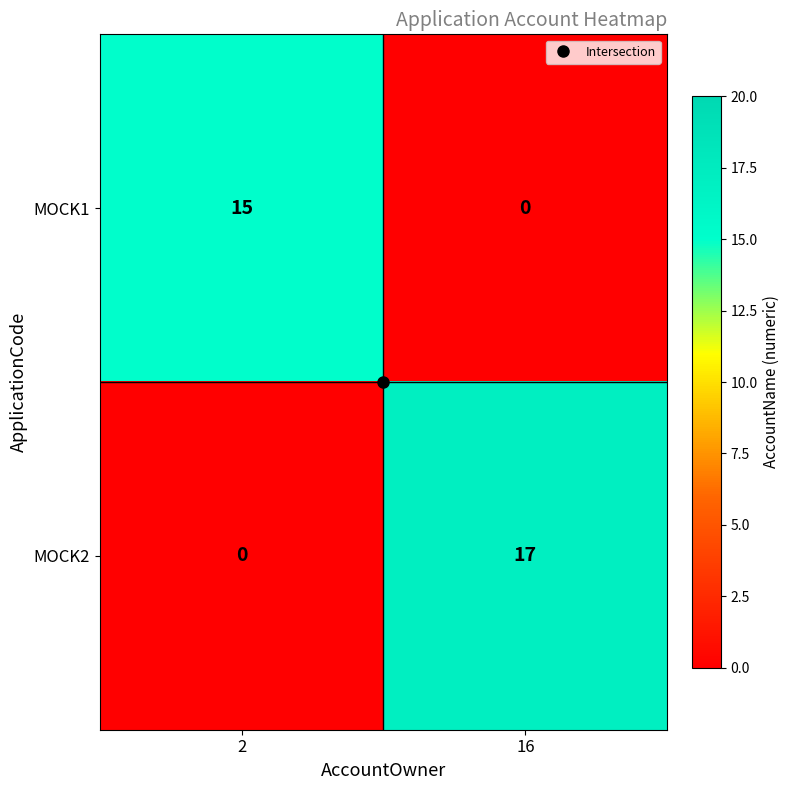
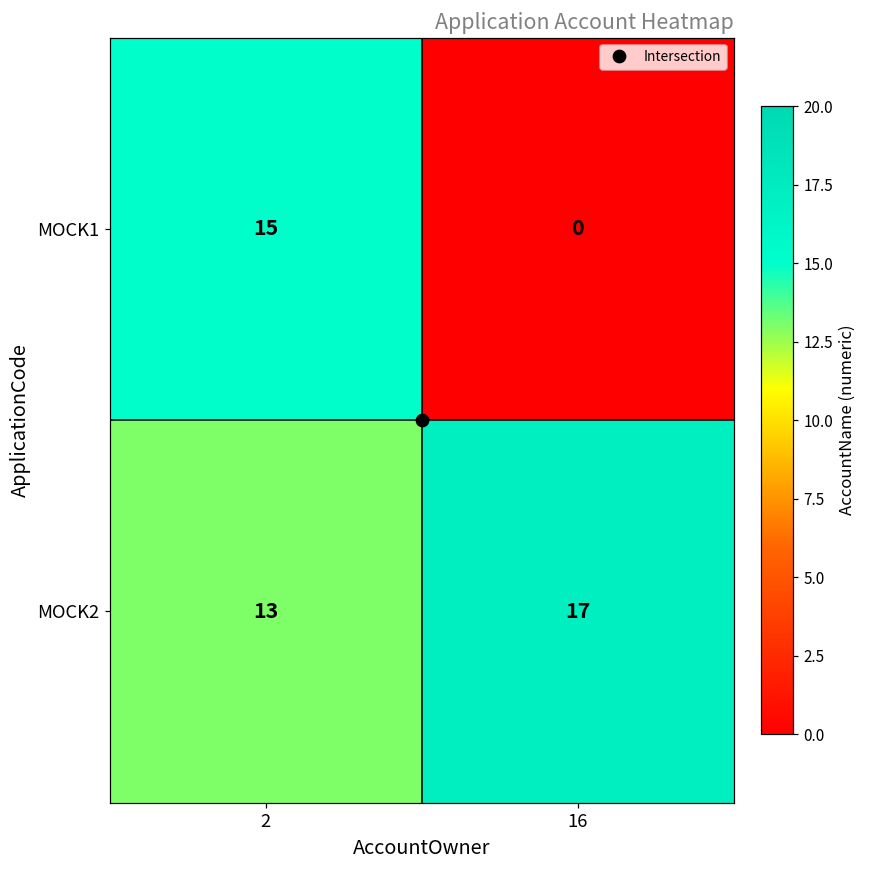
MOCK2, 2: 0 -> 13
